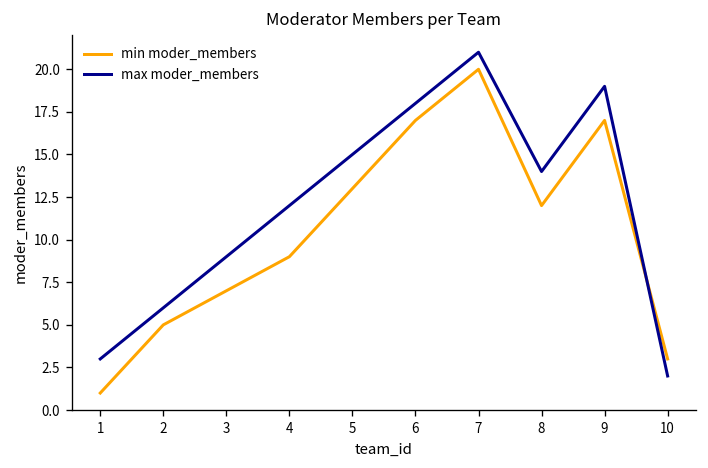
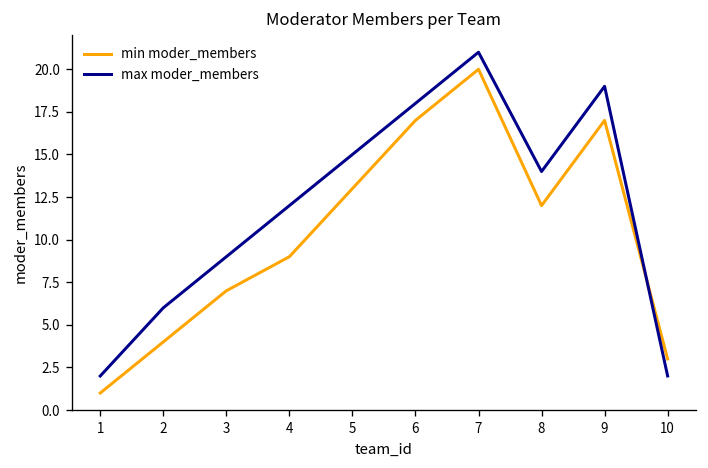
max moder_members, 1: 3 -> 2
min moder_members, 2: 5 -> 4
